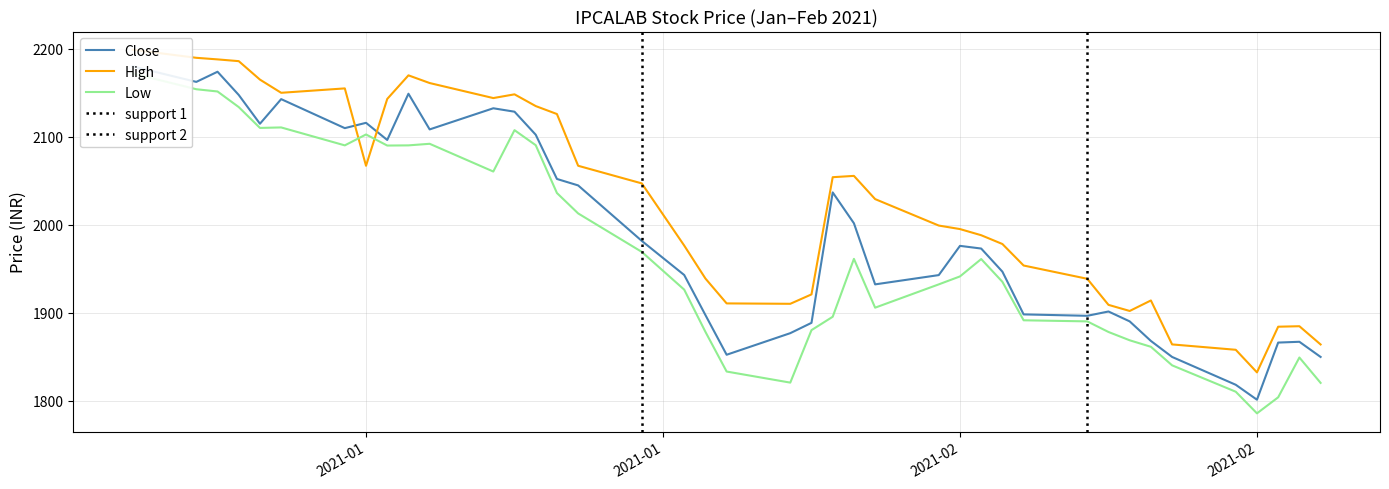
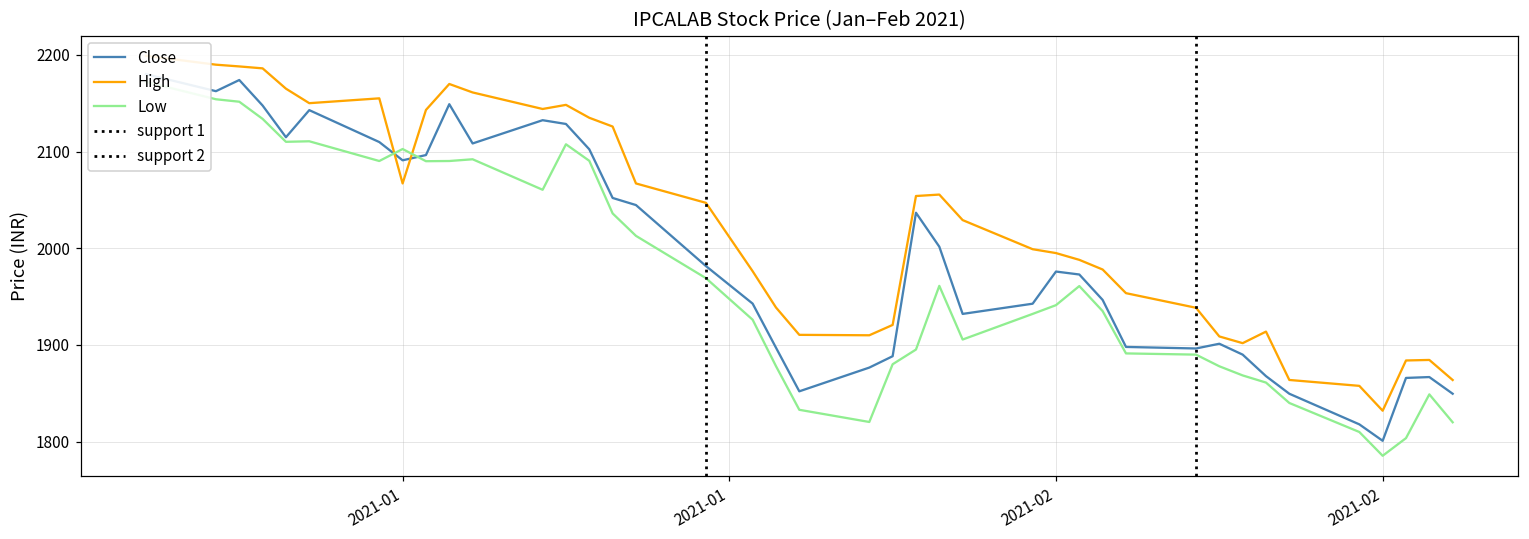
Close, 2021-01: 2120 -> 2090
